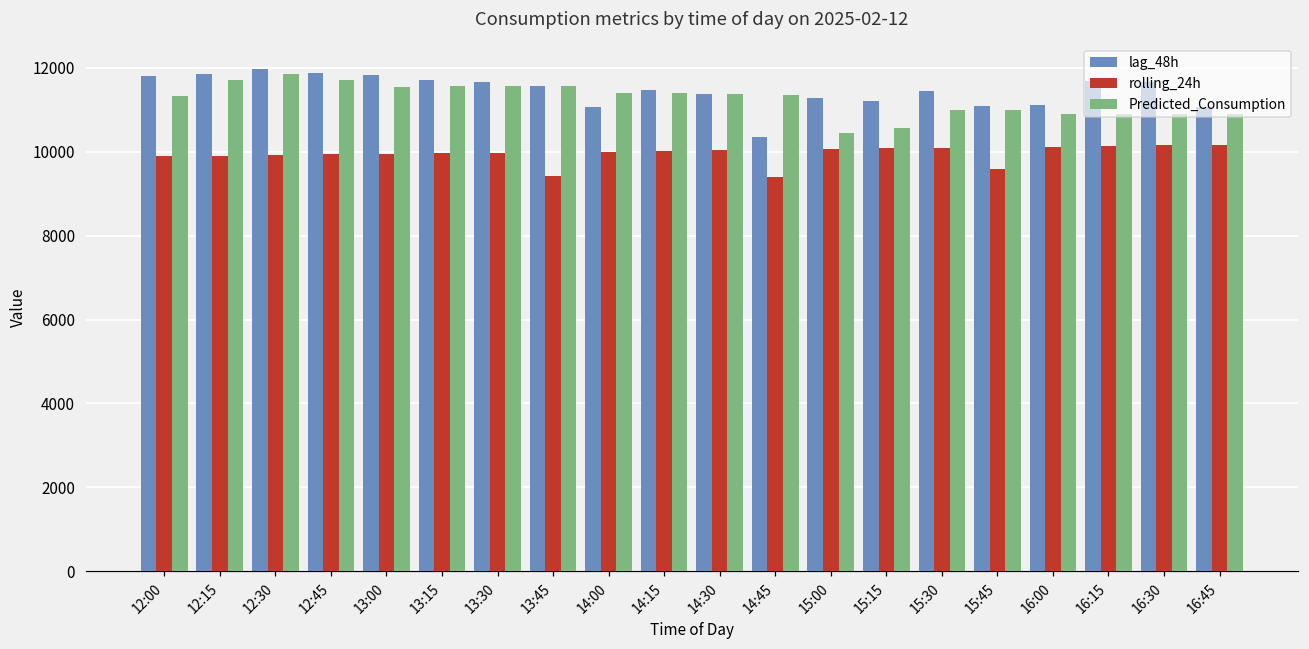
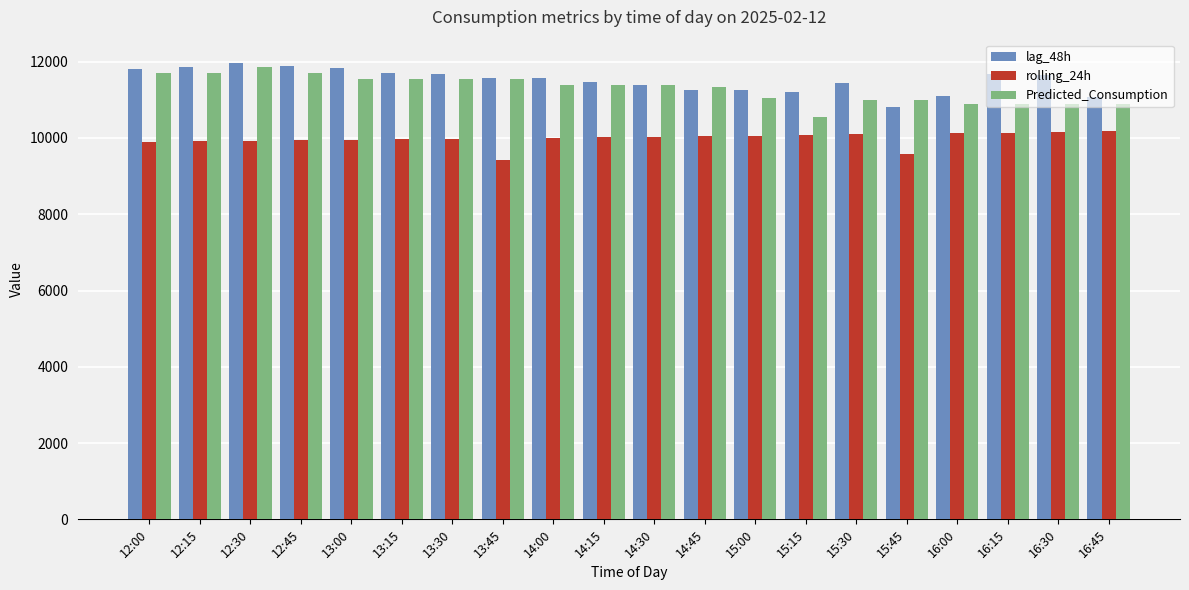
Predicted_Consumption, 12:00: 11300 -> 11700
lag_48h, 14:00: 11100 -> 11600
lag_48h, 14:45: 10300 -> 11200
rolling_24h, 14:45: 9400 -> 10000
Predicted_Consumption, 15:00: 10400 -> 11000
lag_48h, 15:45: 11100 -> 10800
